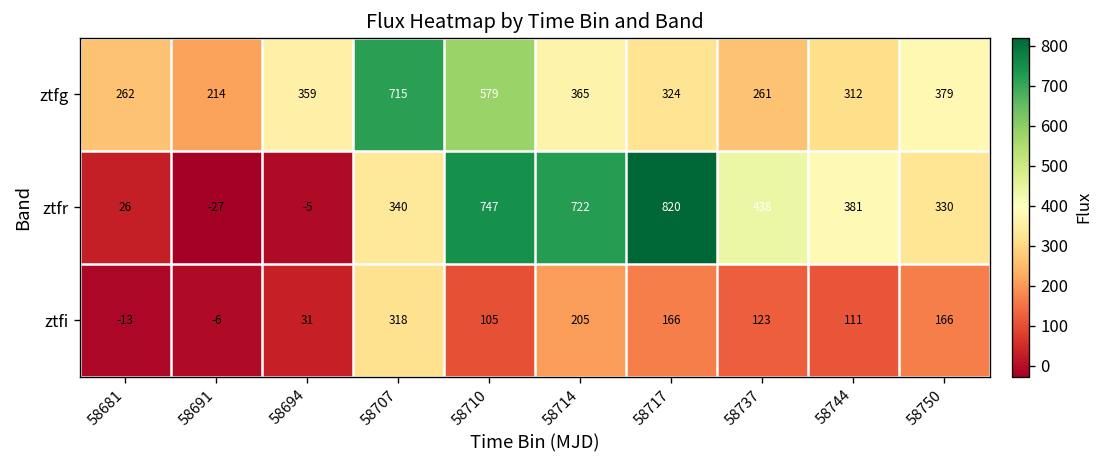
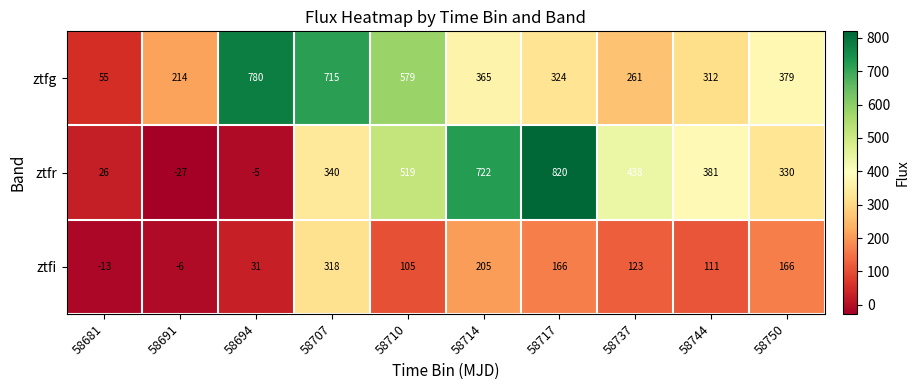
ztfg, 58681: 262 -> 55
ztfg, 58694: 359 -> 780
ztfr, 58710: 747 -> 519
